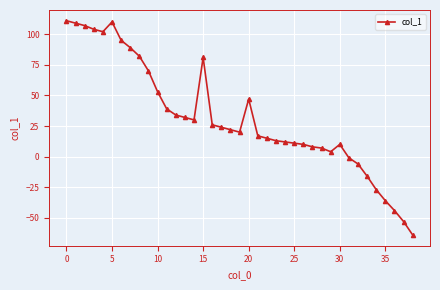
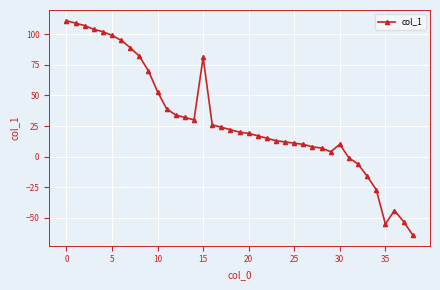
5: 110 -> 99
20: 47 -> 19
35: -36 -> -55
